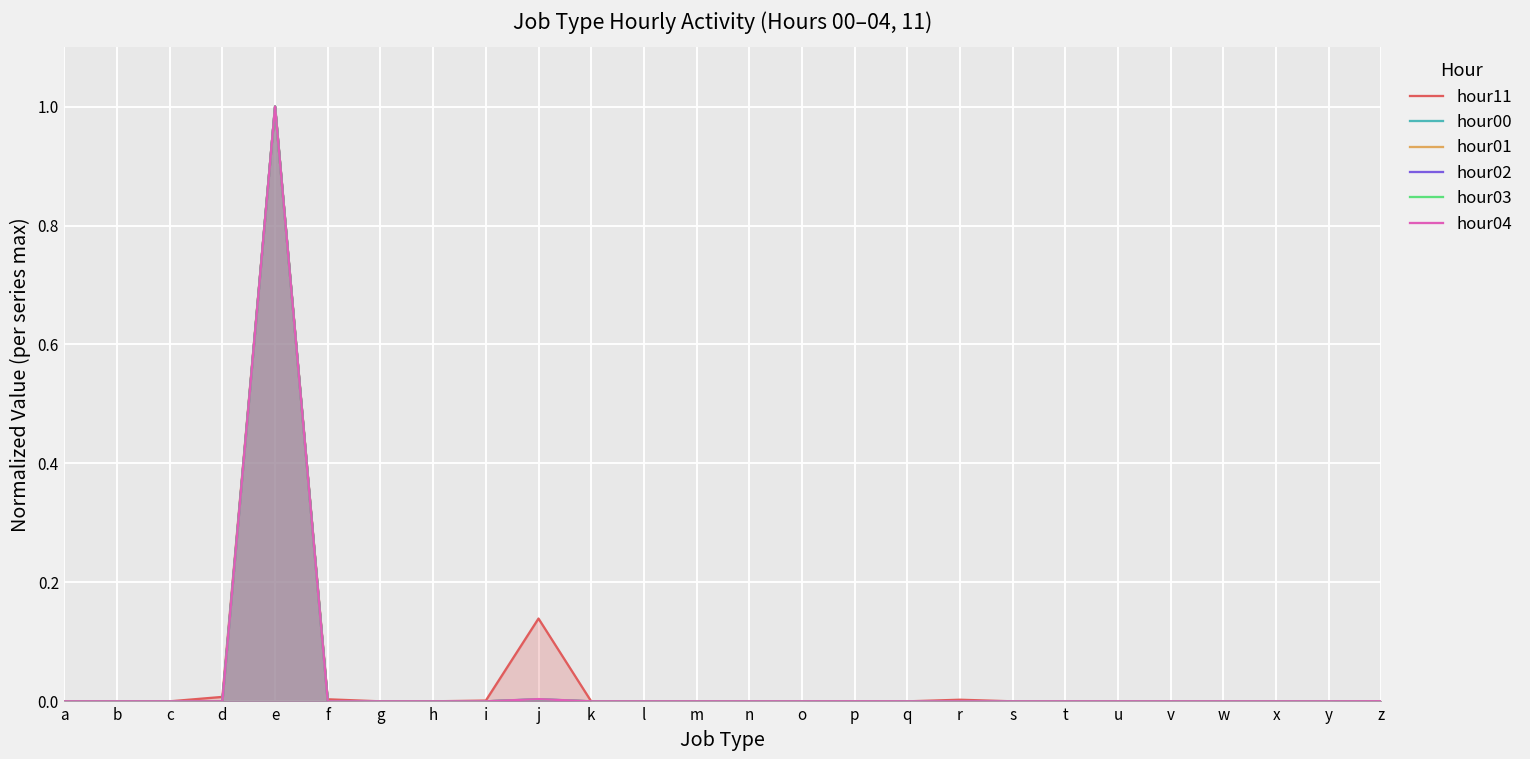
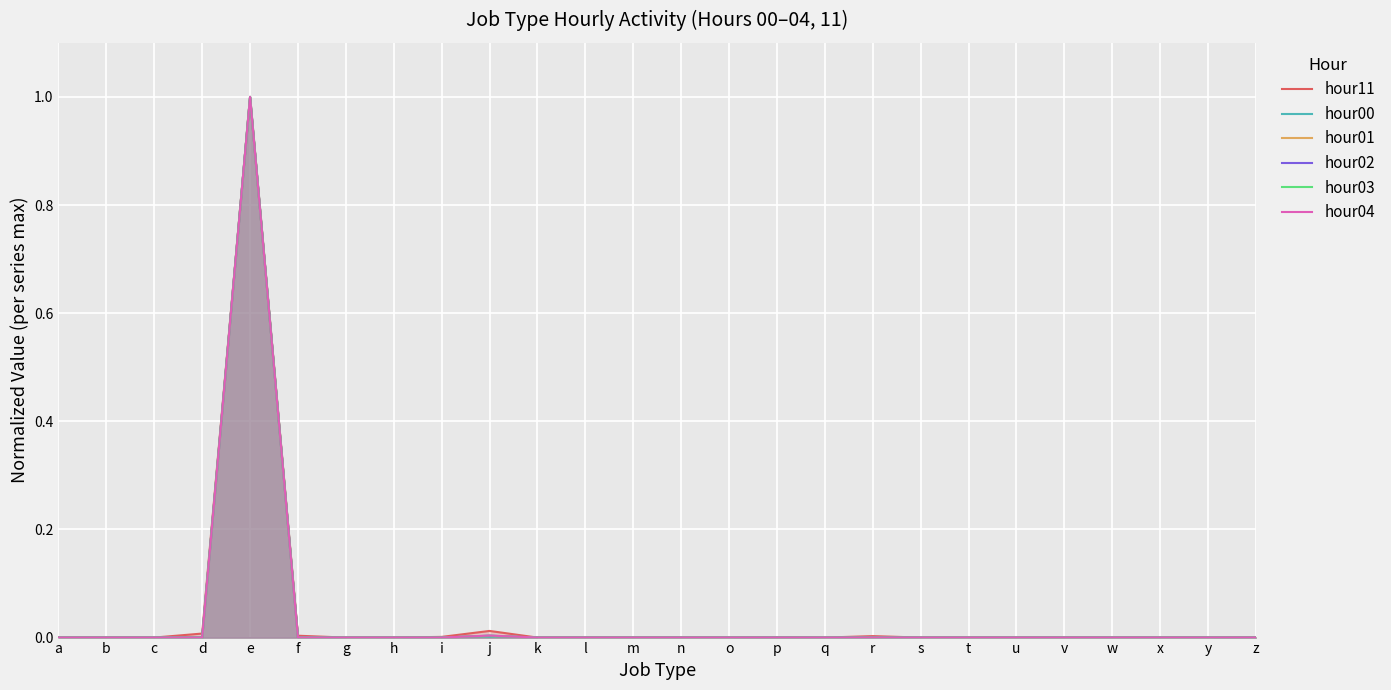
hour11, j: 0.14 -> 0.01
